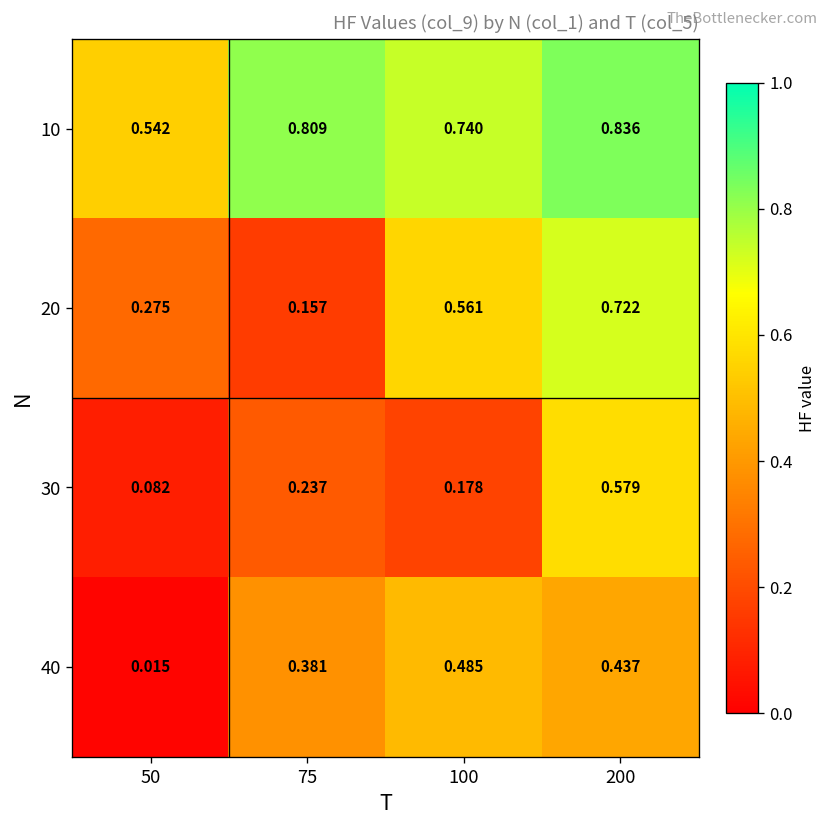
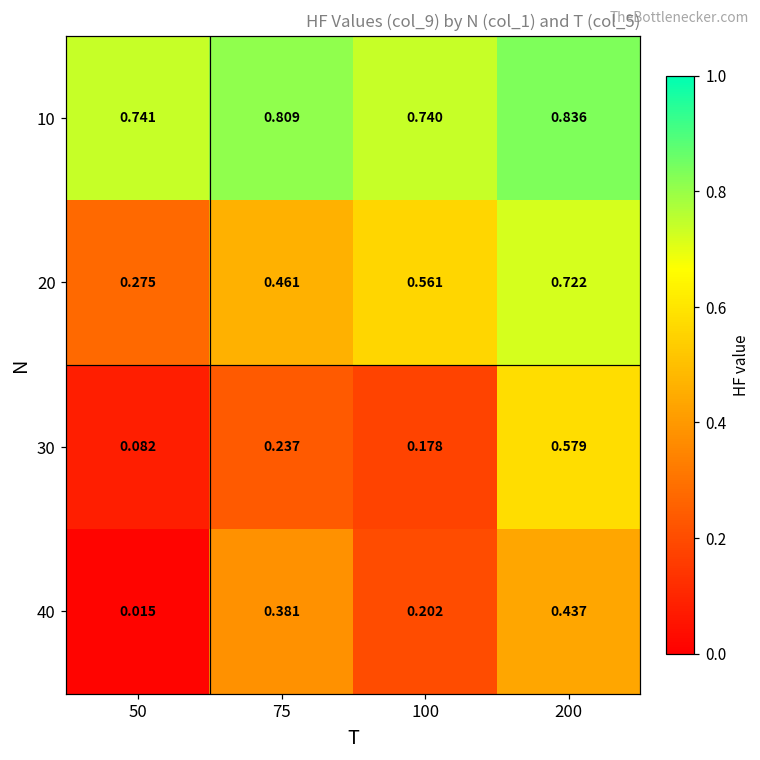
10, 50: 0.542 -> 0.741
20, 75: 0.157 -> 0.461
40, 100: 0.485 -> 0.202
